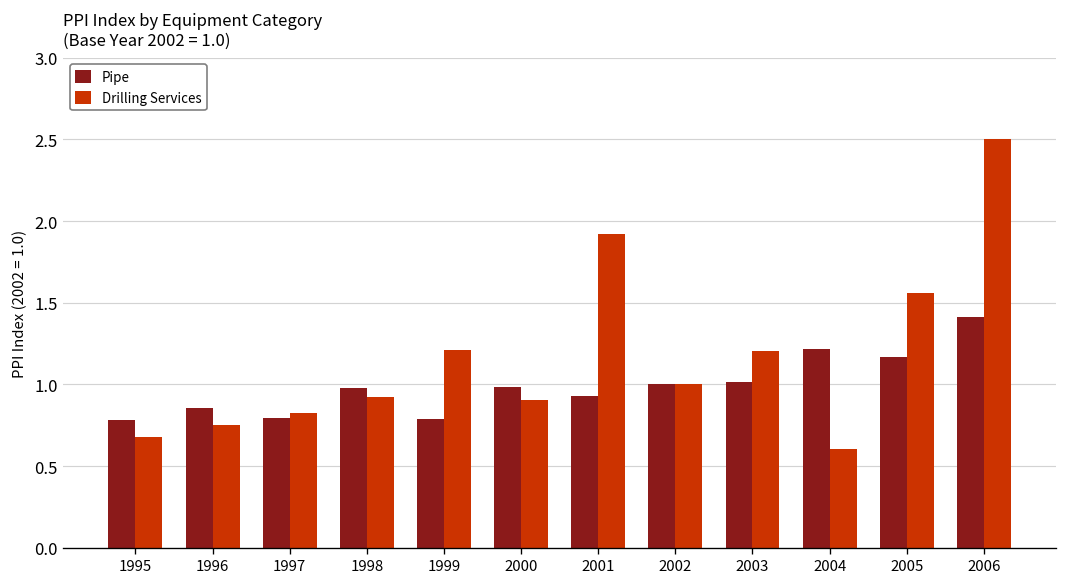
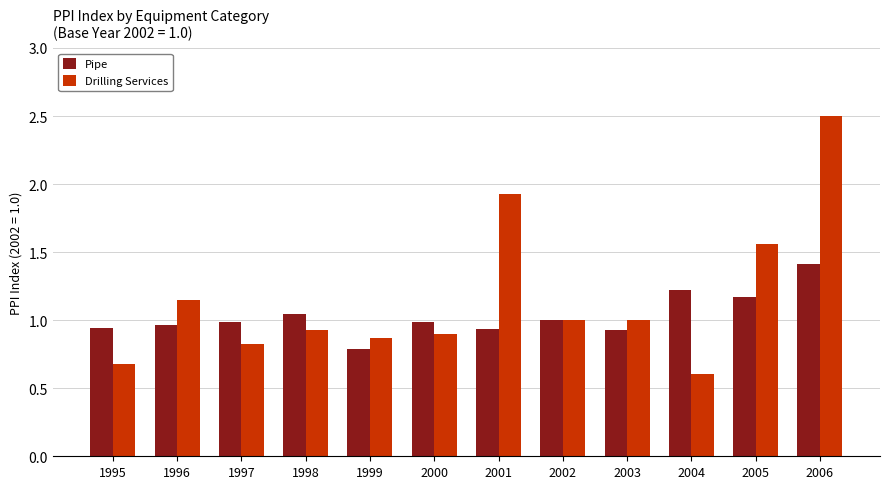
Pipe, 1995: 0.78 -> 0.94
Pipe, 1996: 0.86 -> 0.96
Drilling Services, 1996: 0.75 -> 1.15
Pipe, 1997: 0.80 -> 0.99
Pipe, 1998: 0.98 -> 1.04
Drilling Services, 1999: 1.21 -> 0.87
Pipe, 2003: 1.01 -> 0.93
Drilling Services, 2003: 1.21 -> 1.00
